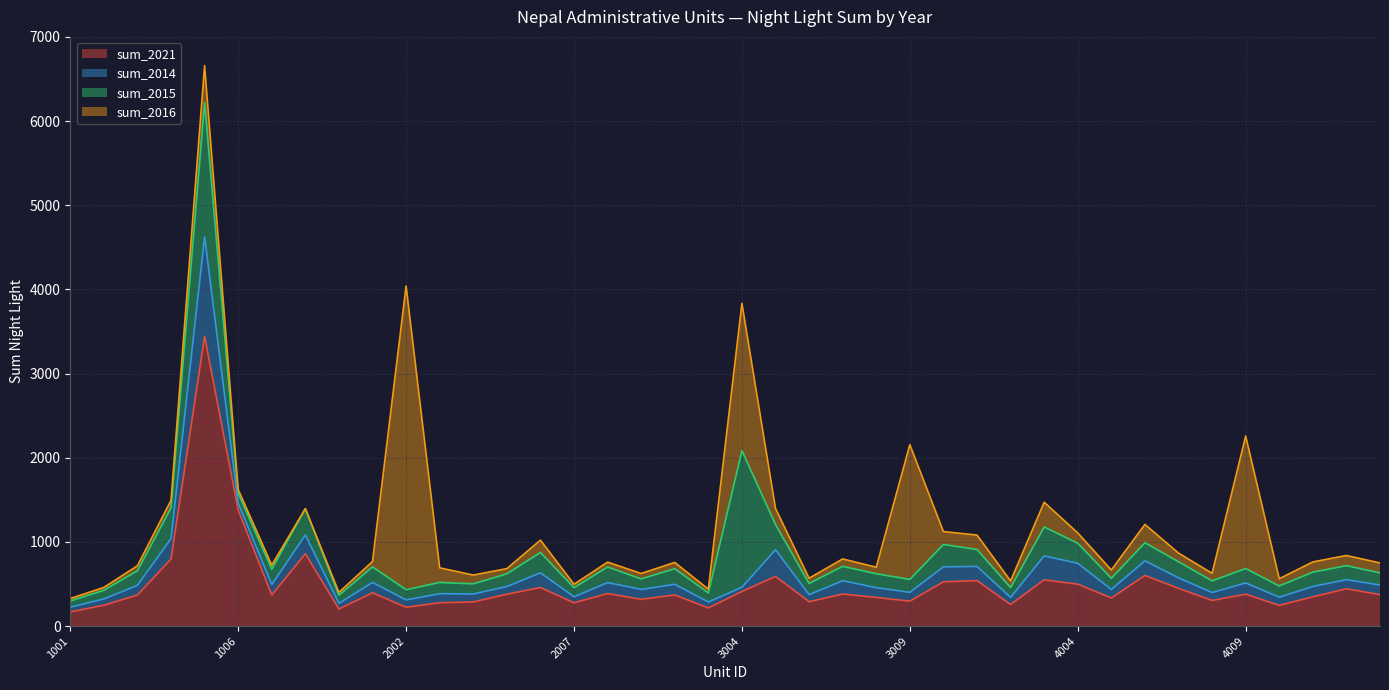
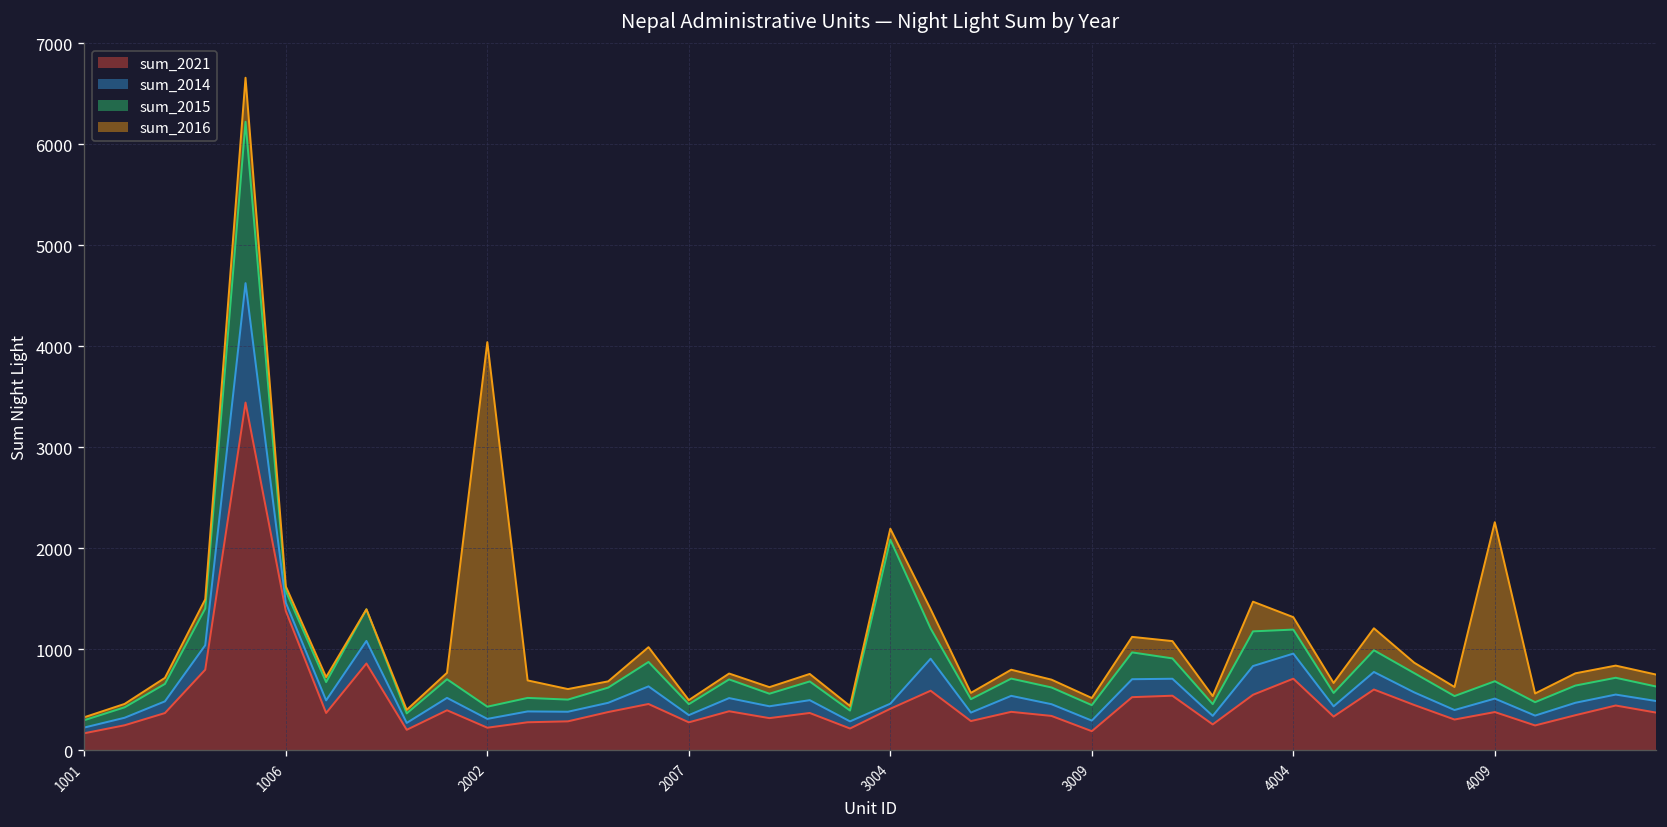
sum_2016, 3004: 1700 -> 100
sum_2021, 3009: 300 -> 200
sum_2016, 3009: 1600 -> 100
sum_2021, 4004: 500 -> 700
